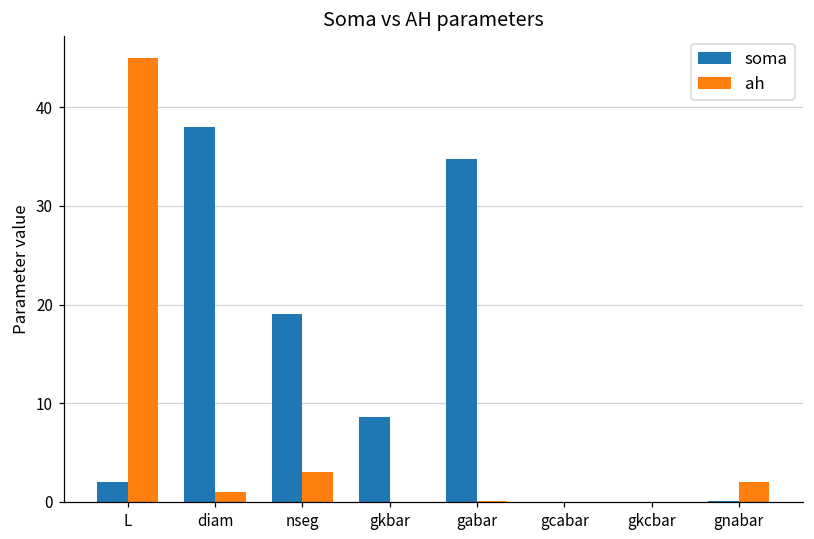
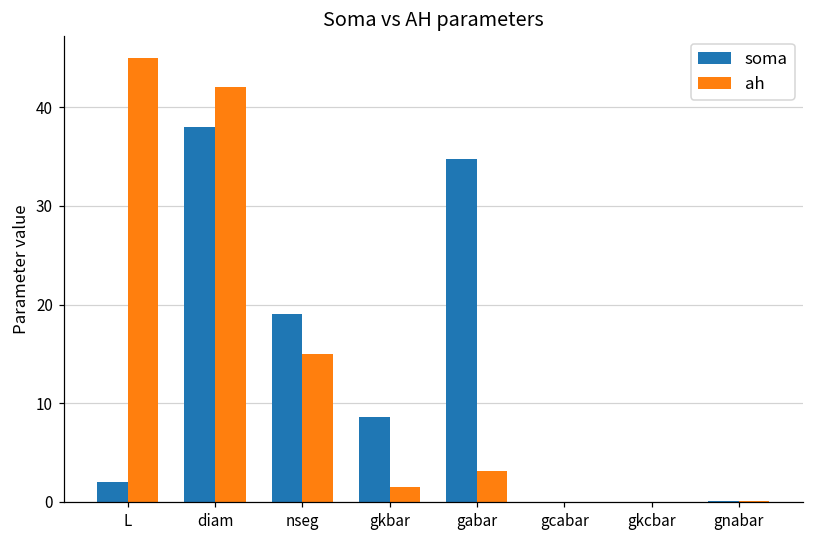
ah, diam: 1 -> 42
ah, nseg: 3 -> 15
ah, gkbar: 0 -> 2
ah, gabar: 0 -> 3
ah, gnabar: 2 -> 0
